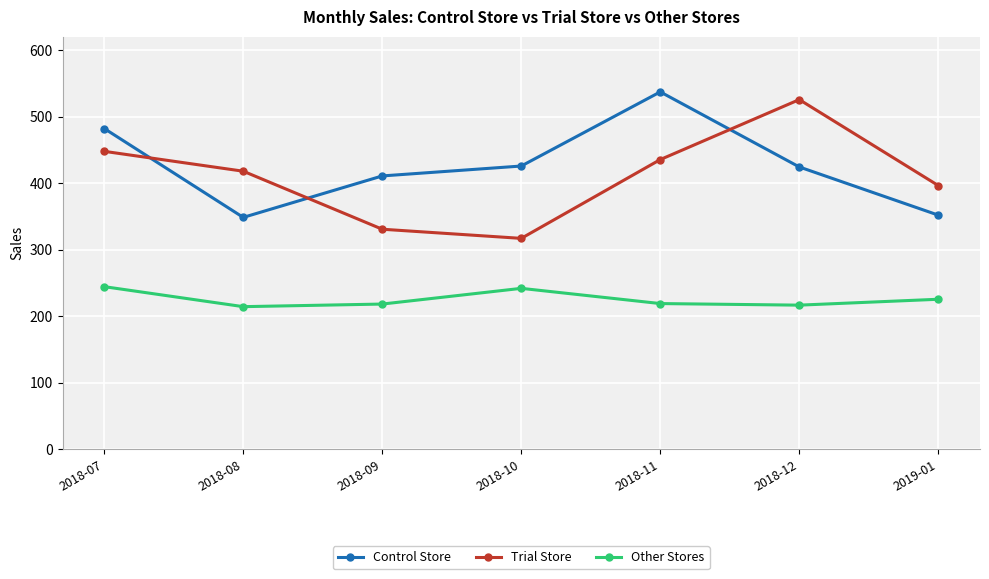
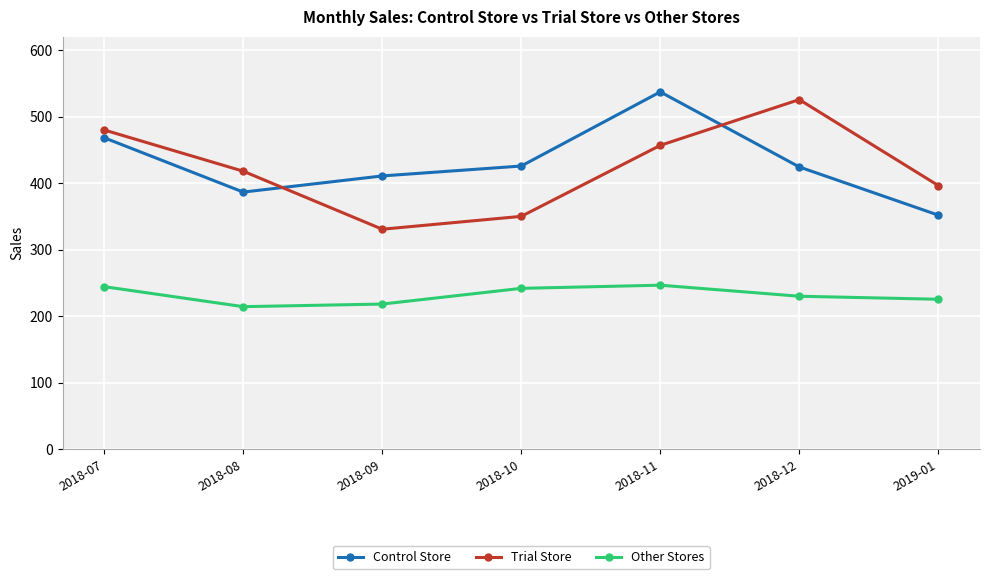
Control Store, 2018-07: 480 -> 470
Trial Store, 2018-07: 450 -> 480
Control Store, 2018-08: 350 -> 390
Trial Store, 2018-10: 320 -> 350
Trial Store, 2018-11: 440 -> 460
Other Stores, 2018-11: 220 -> 250
Other Stores, 2018-12: 220 -> 230
